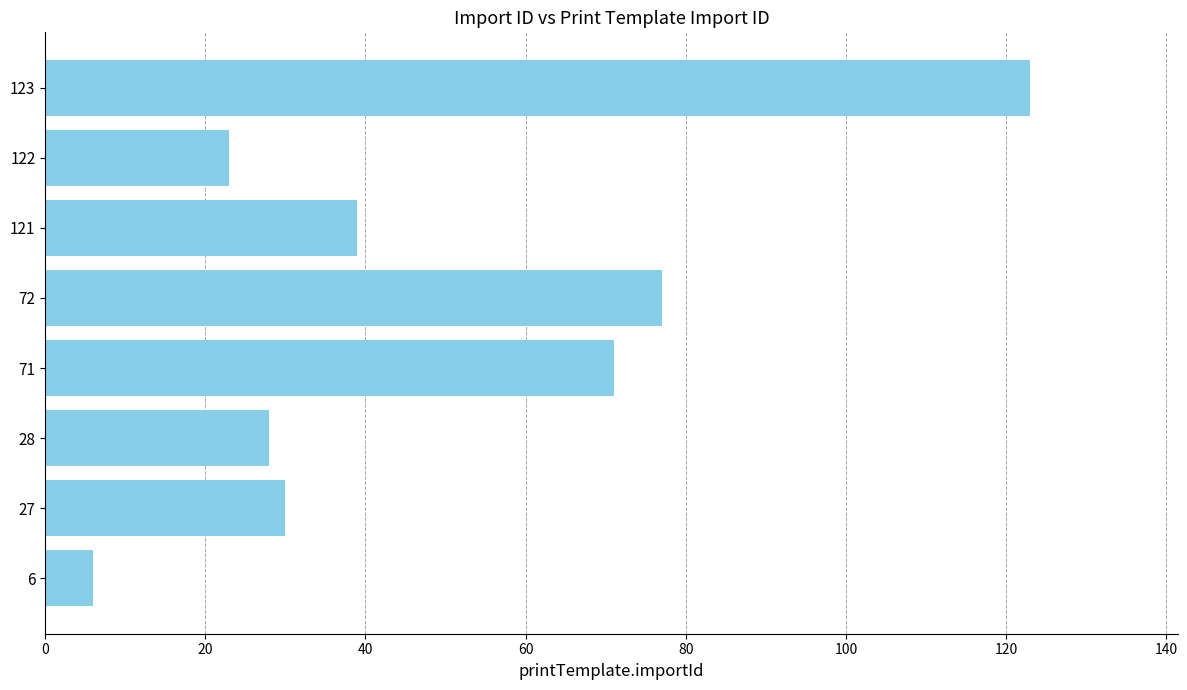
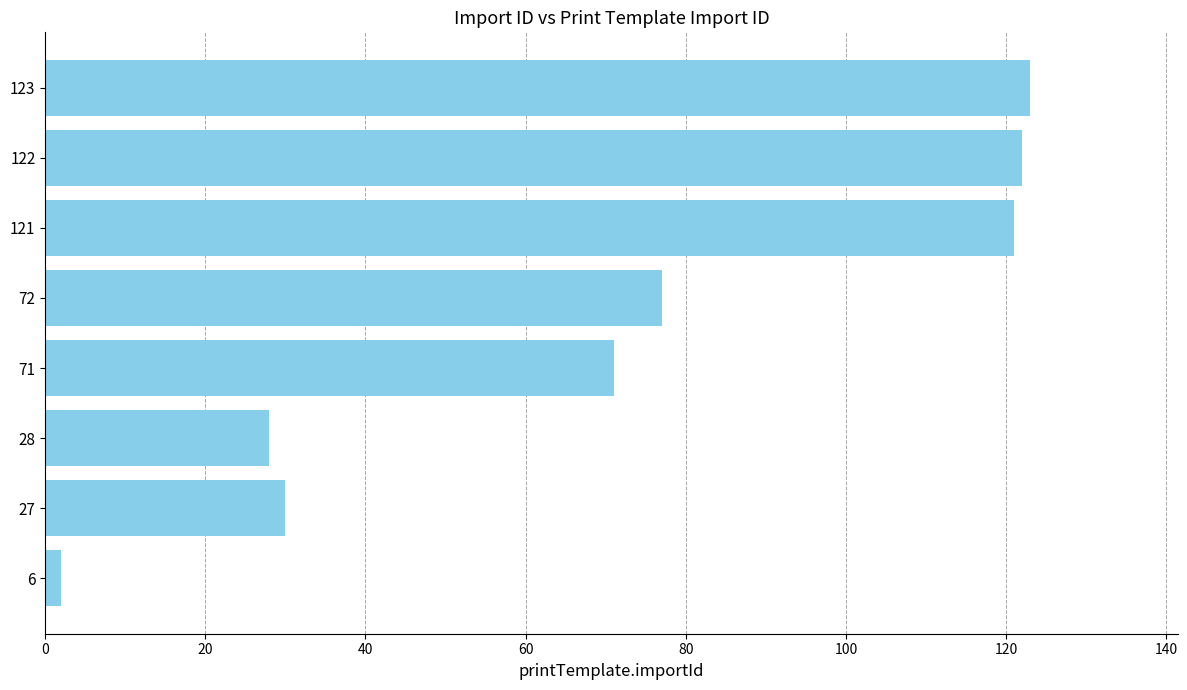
122: 23 -> 122
121: 39 -> 121
6: 6 -> 2
